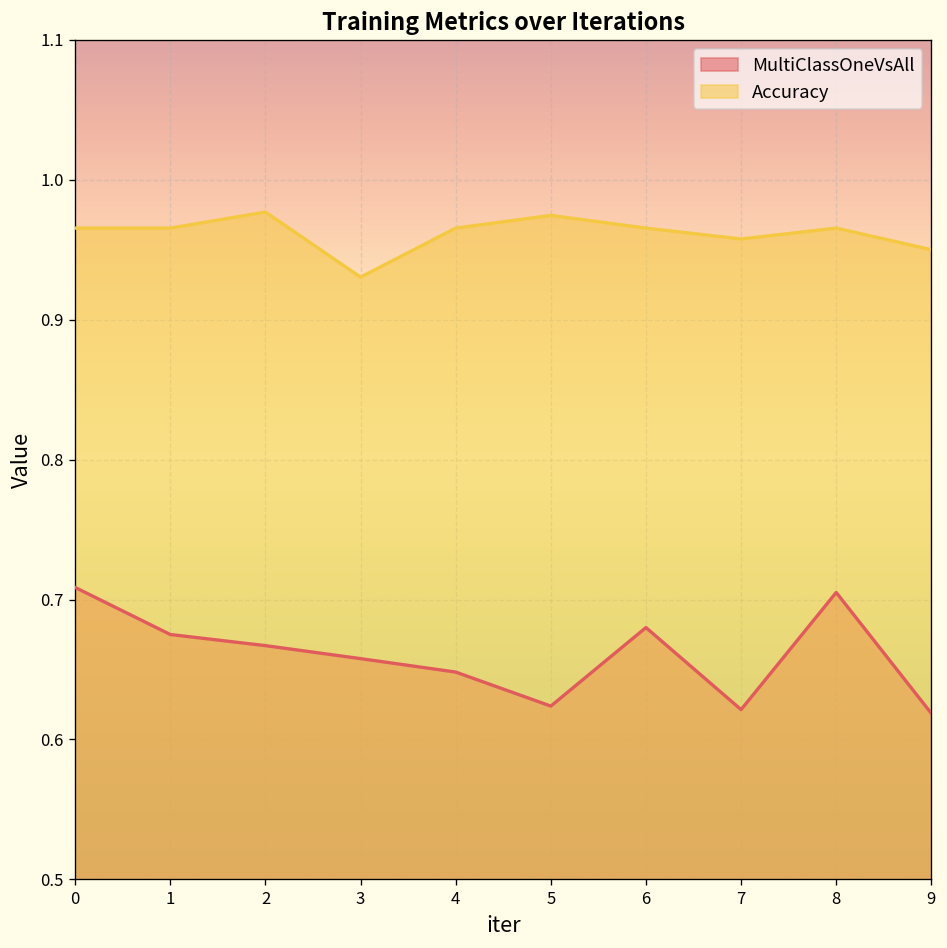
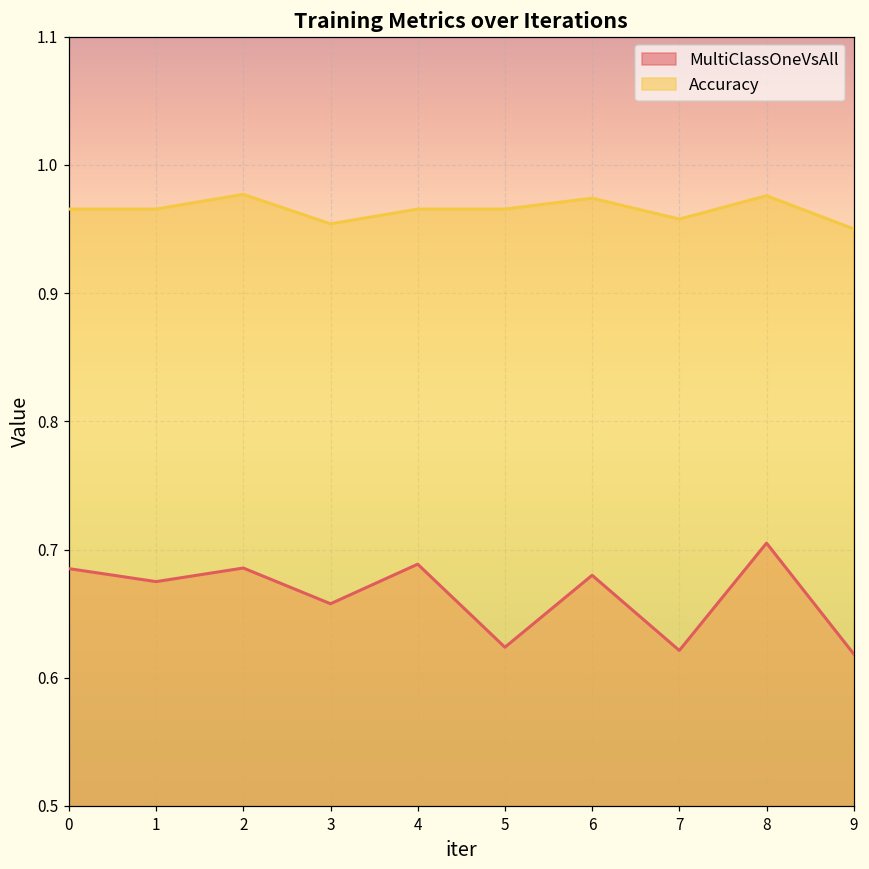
MultiClassOneVsAll, 0: 0.709 -> 0.685
MultiClassOneVsAll, 2: 0.667 -> 0.686
Accuracy, 3: 0.930 -> 0.954
MultiClassOneVsAll, 4: 0.648 -> 0.689
Accuracy, 5: 0.975 -> 0.966
Accuracy, 6: 0.966 -> 0.974
Accuracy, 8: 0.966 -> 0.976
